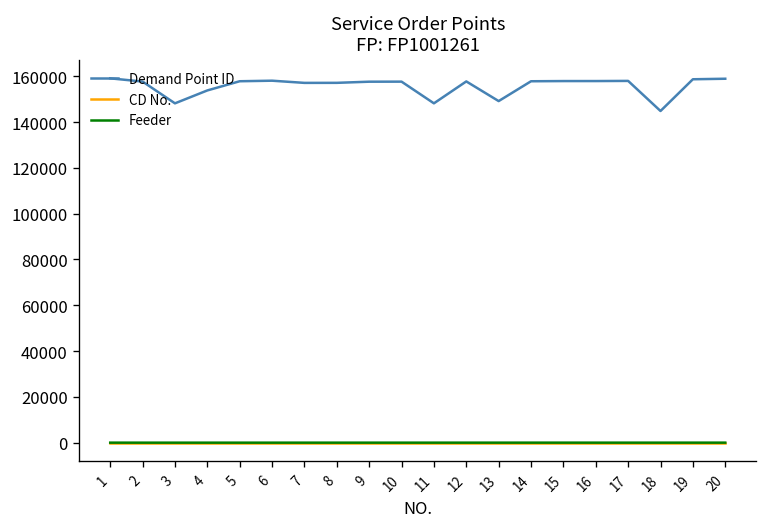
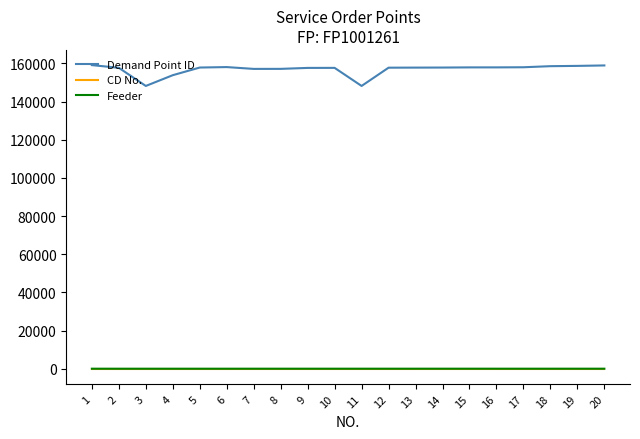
Demand Point ID, 13: 149000 -> 158000
Demand Point ID, 18: 145000 -> 159000
